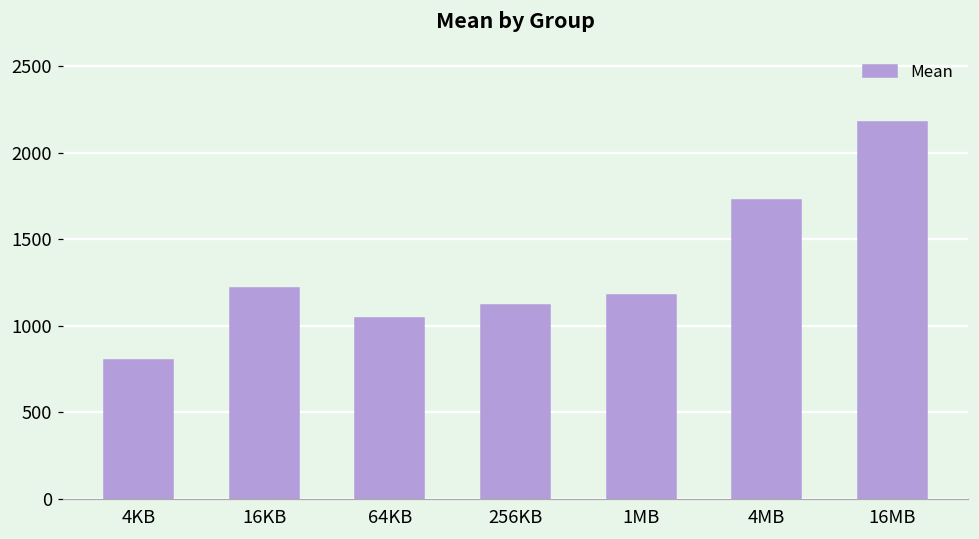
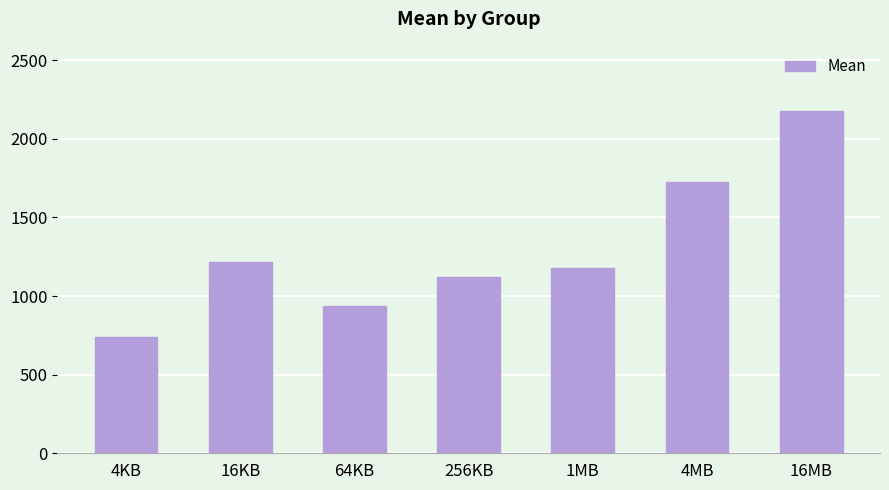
4KB: 800 -> 740
64KB: 1040 -> 940
